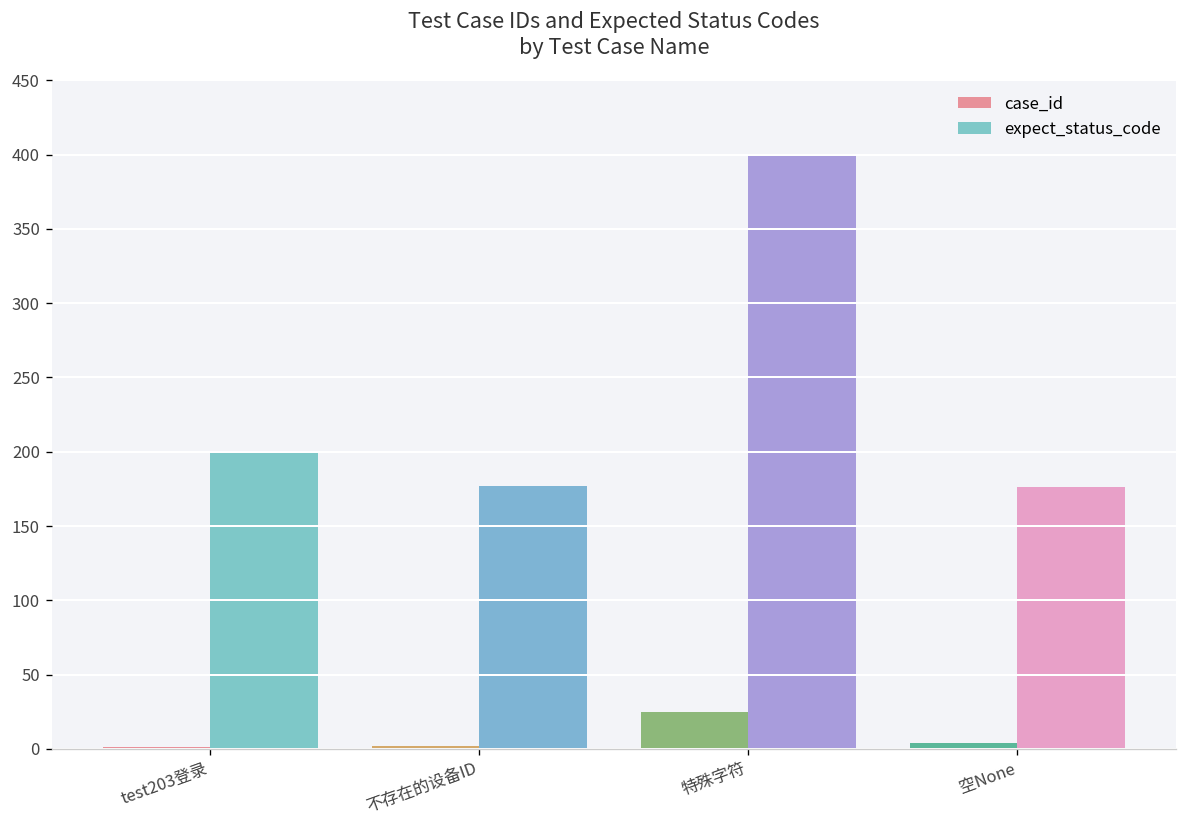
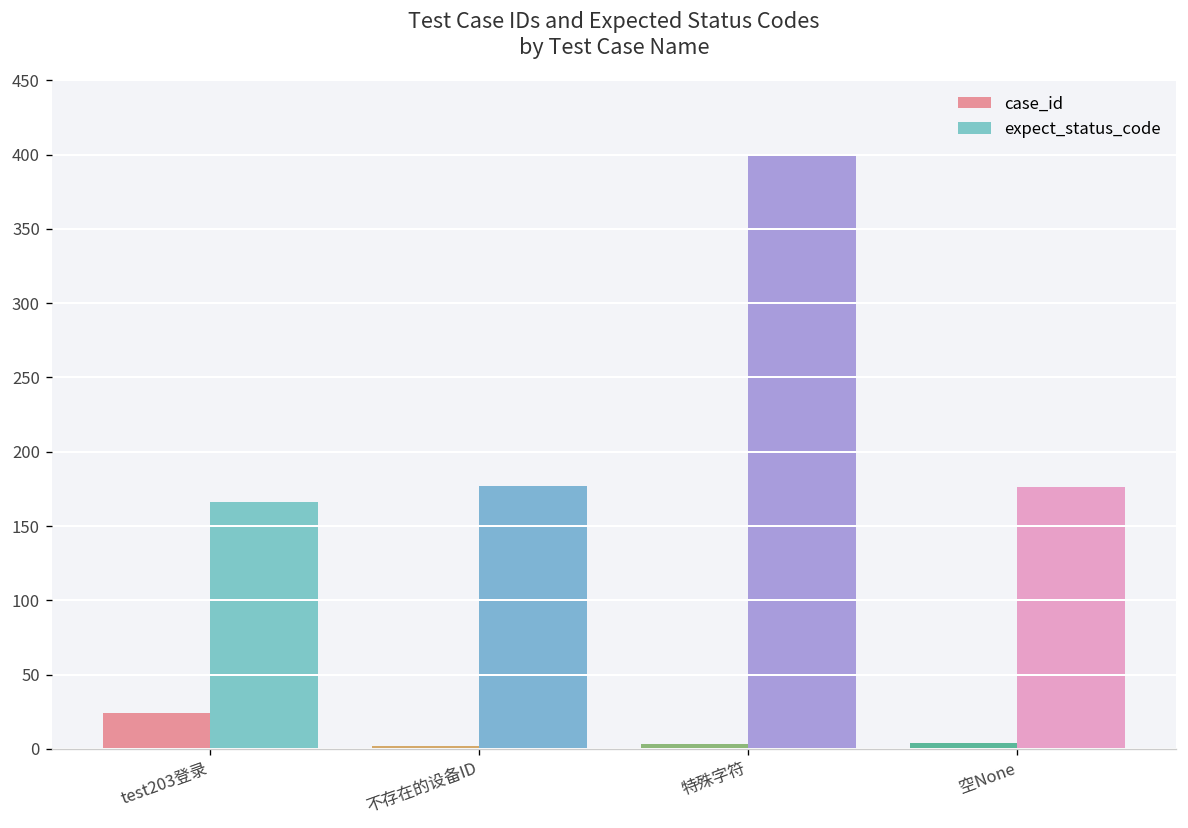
case_id, test203登录: 1 -> 24
expect_status_code, test203登录: 200 -> 166
case_id, 特殊字符: 25 -> 3
